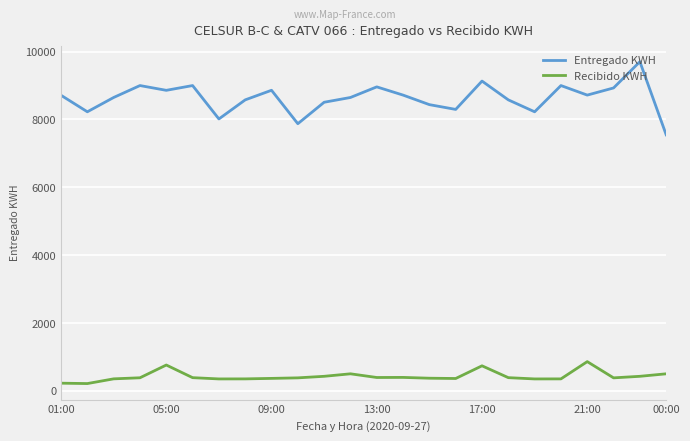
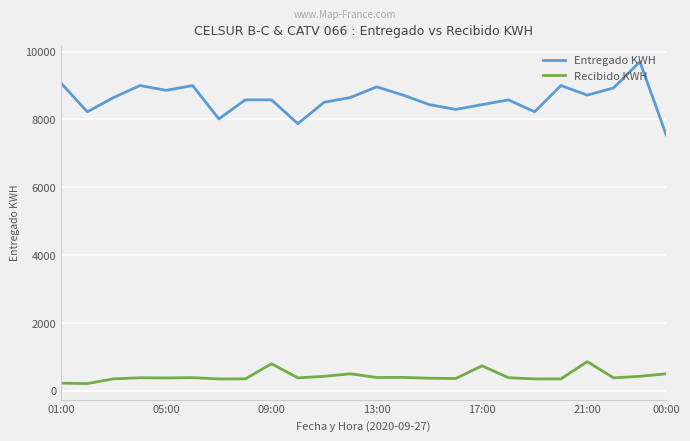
Entregado KWH, 01:00: 8700 -> 9100
Recibido KWH, 05:00: 800 -> 400
Entregado KWH, 09:00: 8900 -> 8600
Recibido KWH, 09:00: 400 -> 800
Entregado KWH, 17:00: 9100 -> 8400
